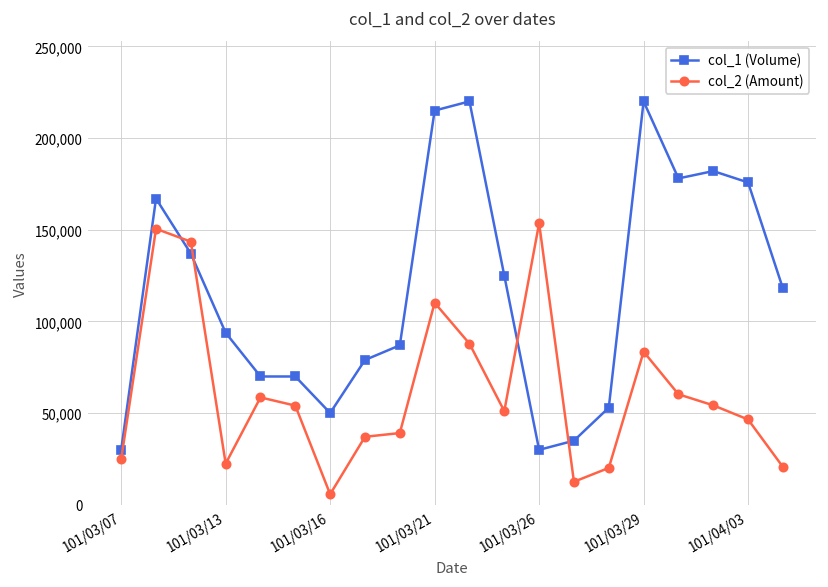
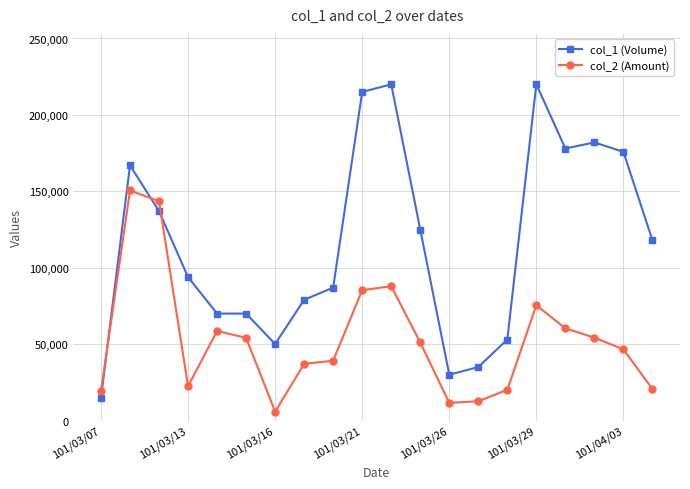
col_1 (Volume), 101/03/07: 30,000 -> 15,000
col_2 (Amount), 101/03/07: 25,000 -> 19,000
col_2 (Amount), 101/03/21: 110,000 -> 85,000
col_2 (Amount), 101/03/26: 154,000 -> 12,000
col_2 (Amount), 101/03/29: 84,000 -> 75,000
